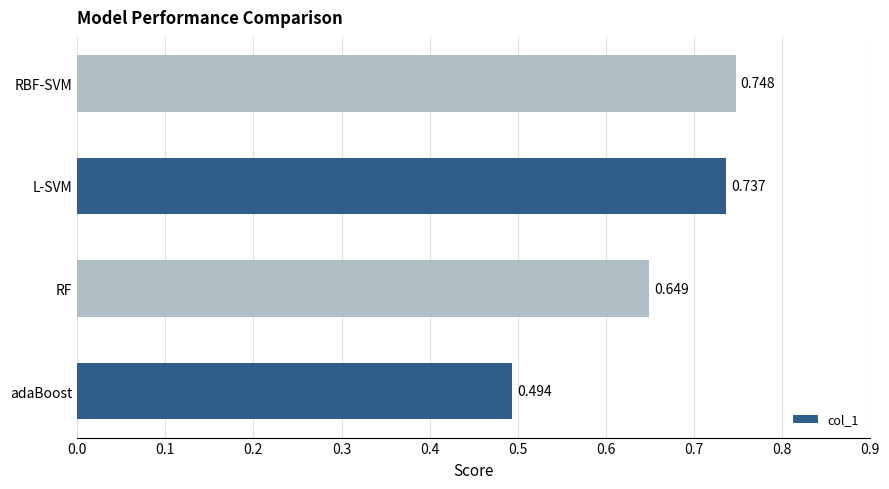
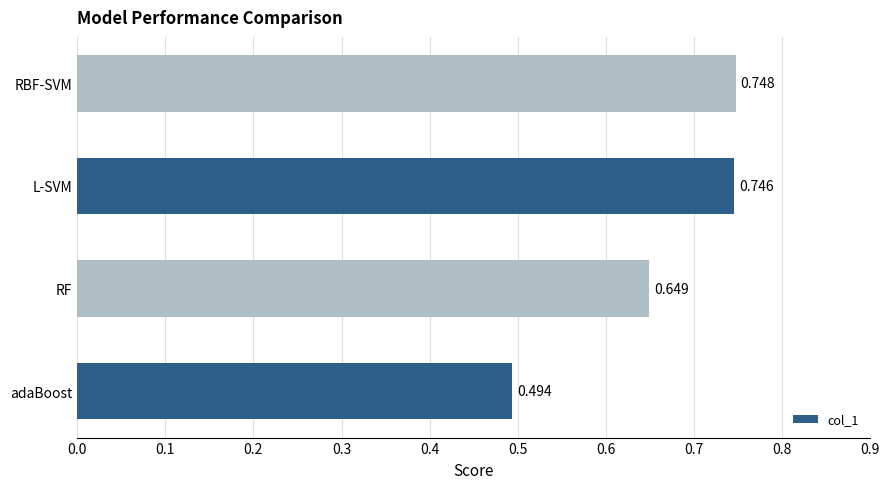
L-SVM: 0.737 -> 0.746
